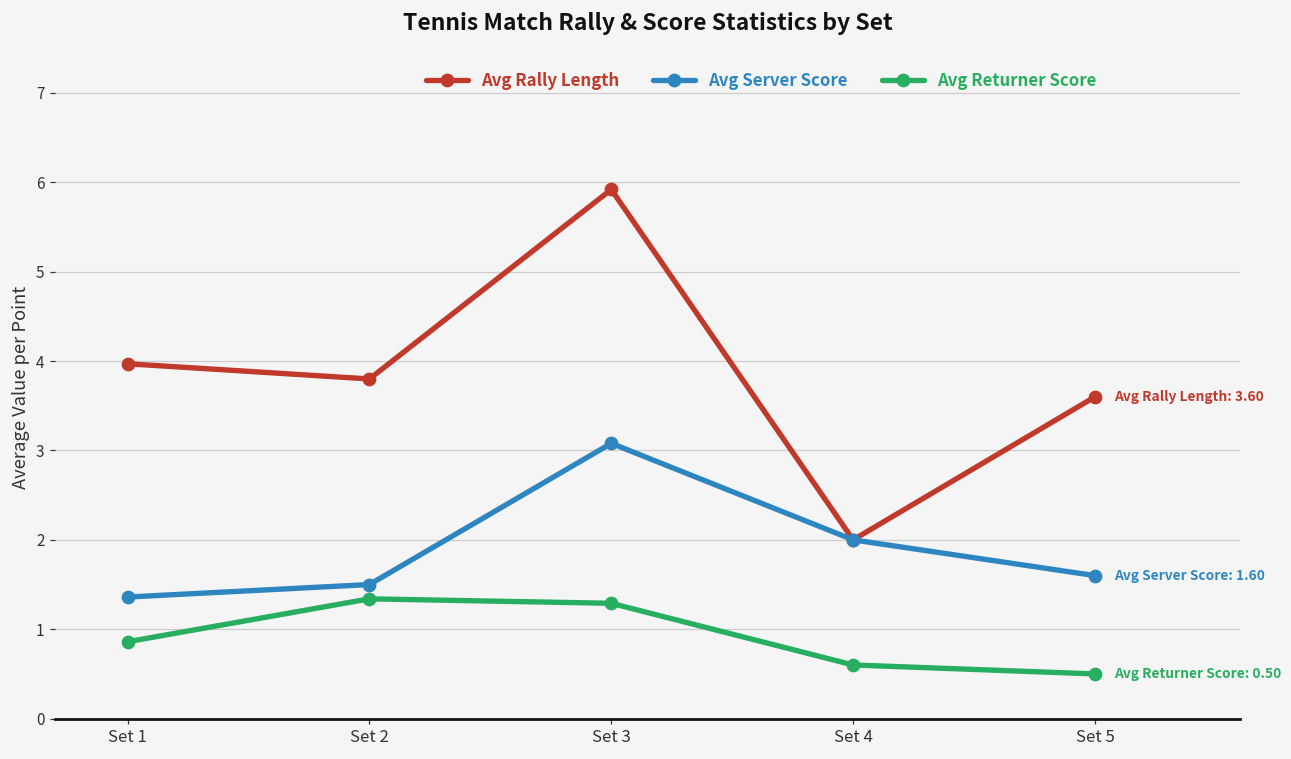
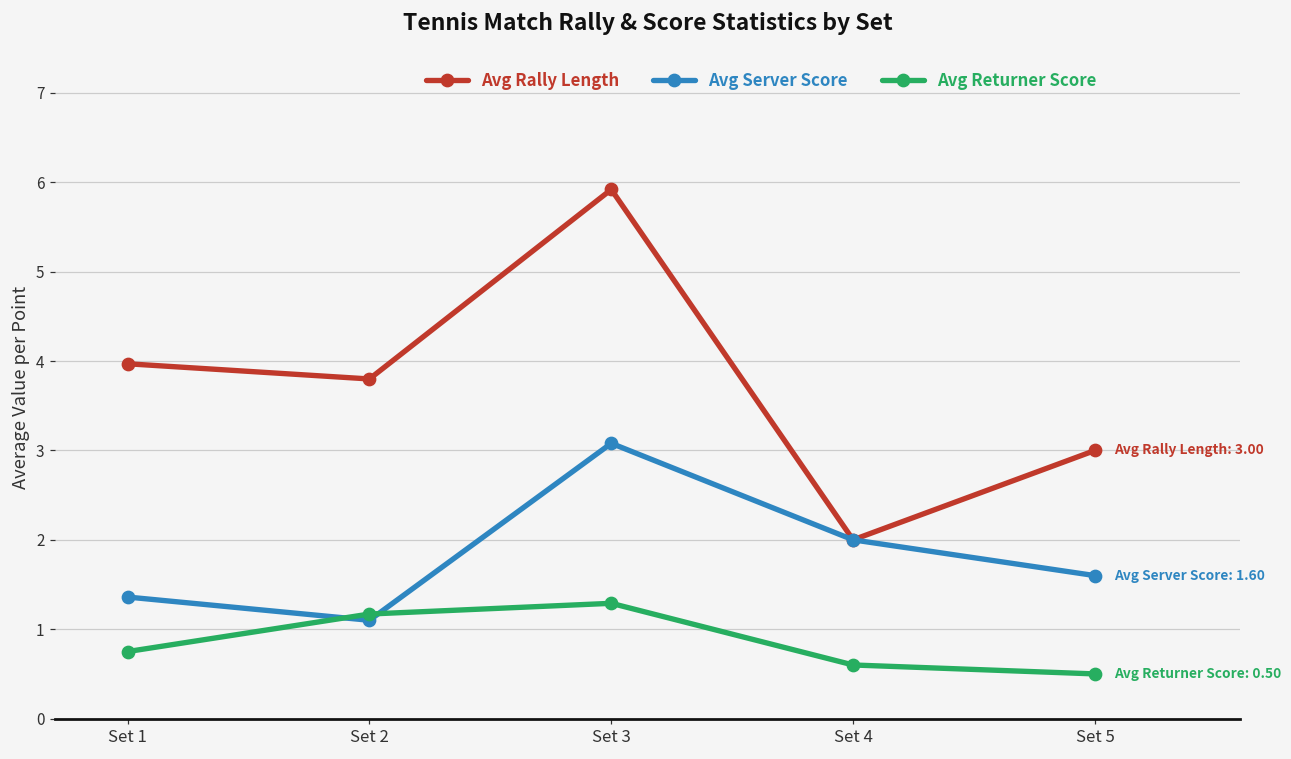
Avg Returner Score, Set 1: 0.9 -> 0.8
Avg Server Score, Set 2: 1.5 -> 1.1
Avg Returner Score, Set 2: 1.3 -> 1.2
Avg Rally Length, Set 5: 3.60 -> 3.00
